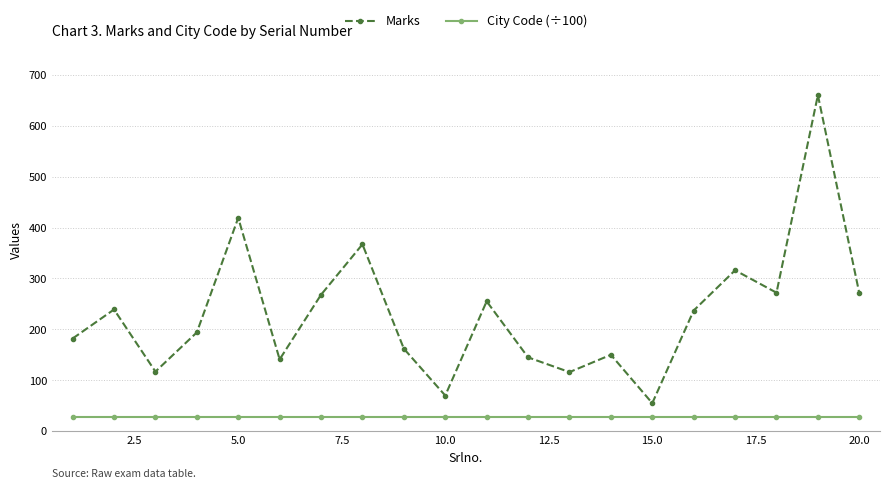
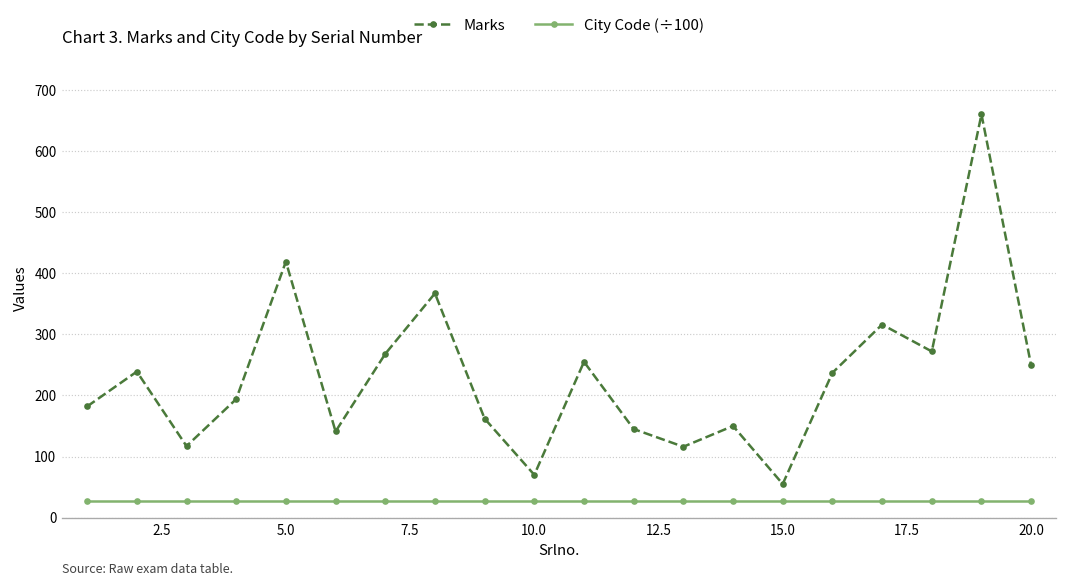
Marks, 20.0: 270 -> 250
